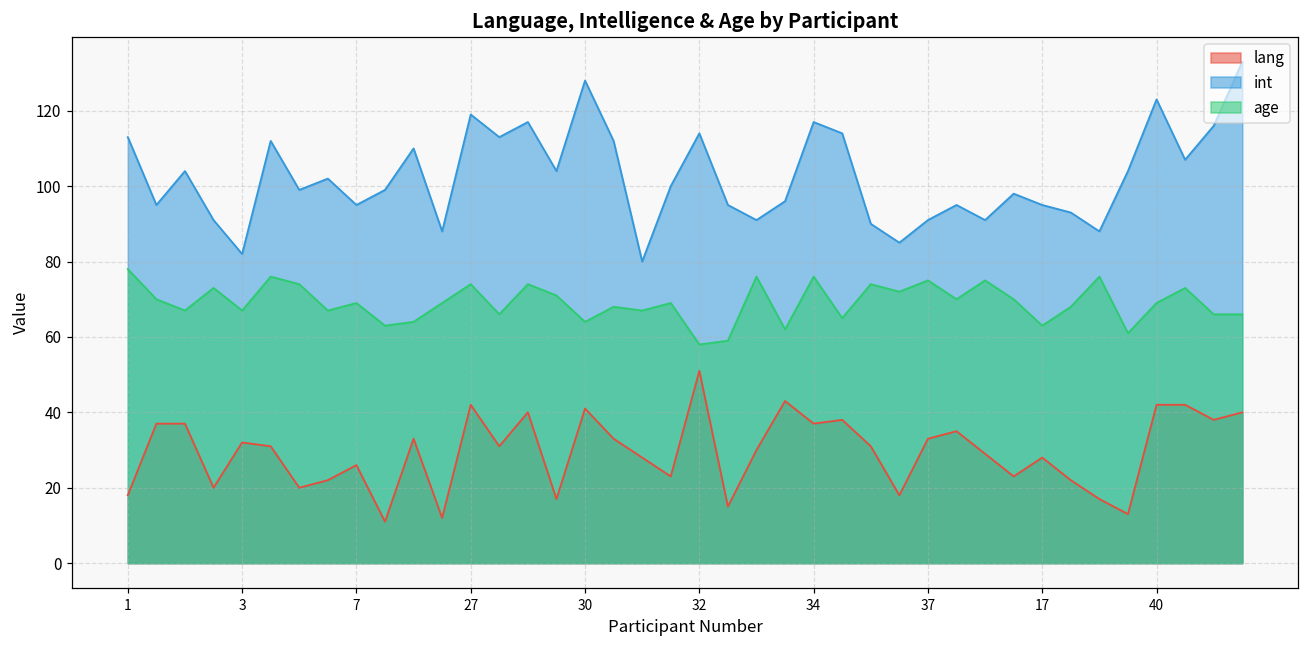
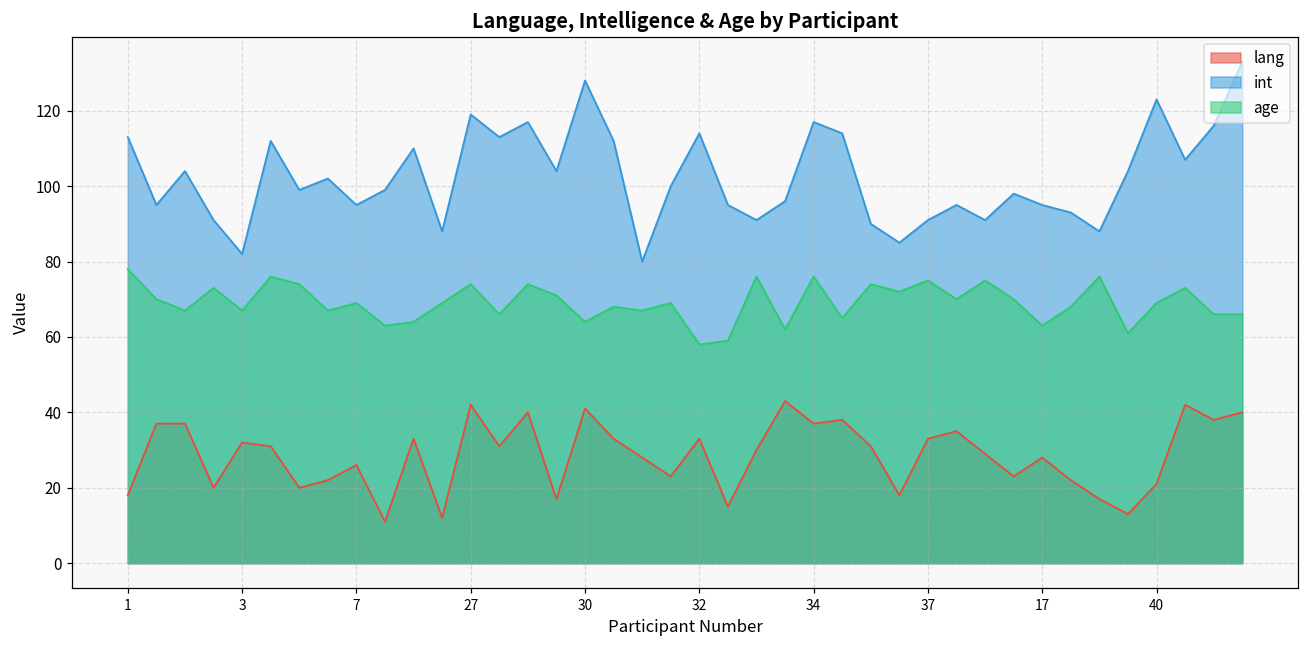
lang, 32: 51 -> 33
lang, 40: 42 -> 21
